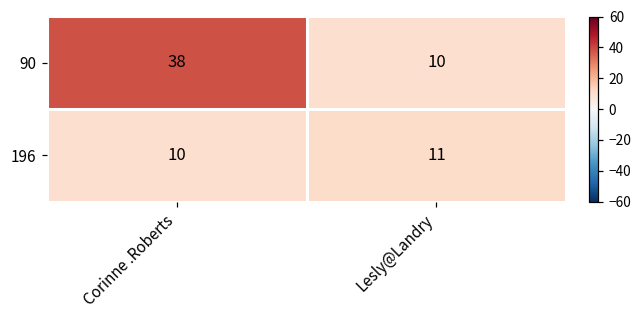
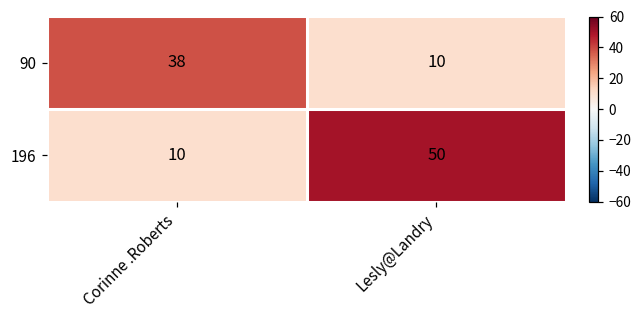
196, Lesly@Landry: 11 -> 50
